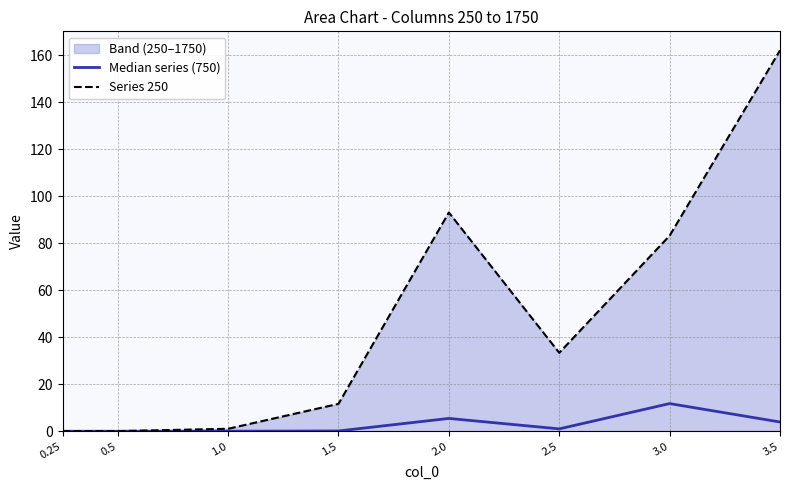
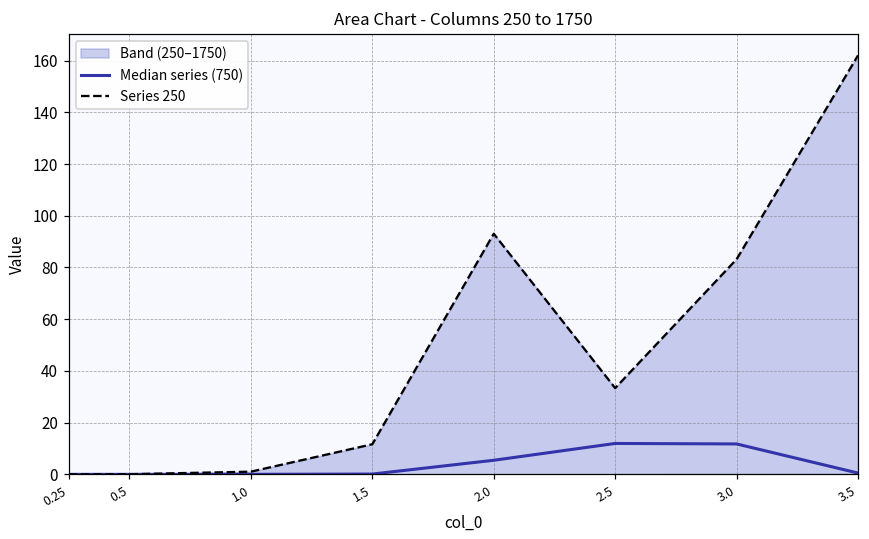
Median series (750), 2.5: 1 -> 12
Median series (750), 3.5: 4 -> 1
